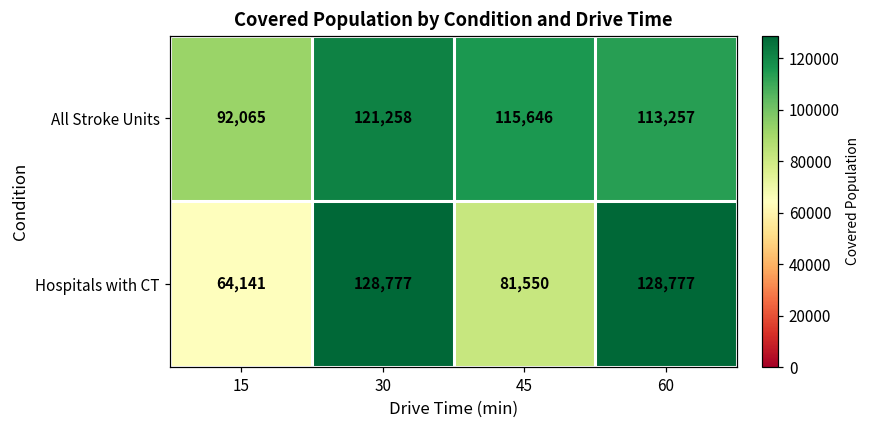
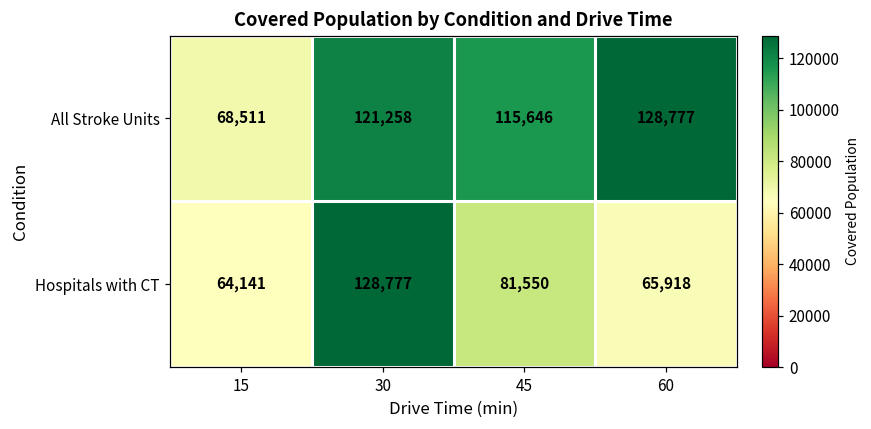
All Stroke Units, 15: 92,065 -> 68,511
All Stroke Units, 60: 113,257 -> 128,777
Hospitals with CT, 60: 128,777 -> 65,918
